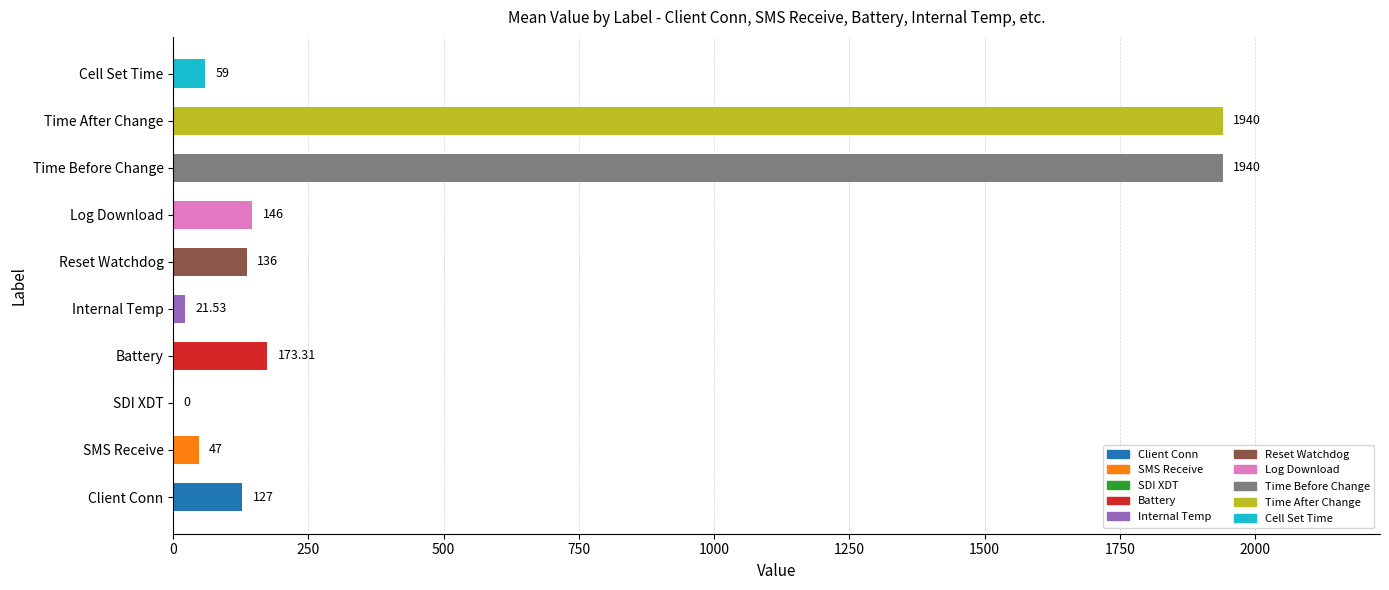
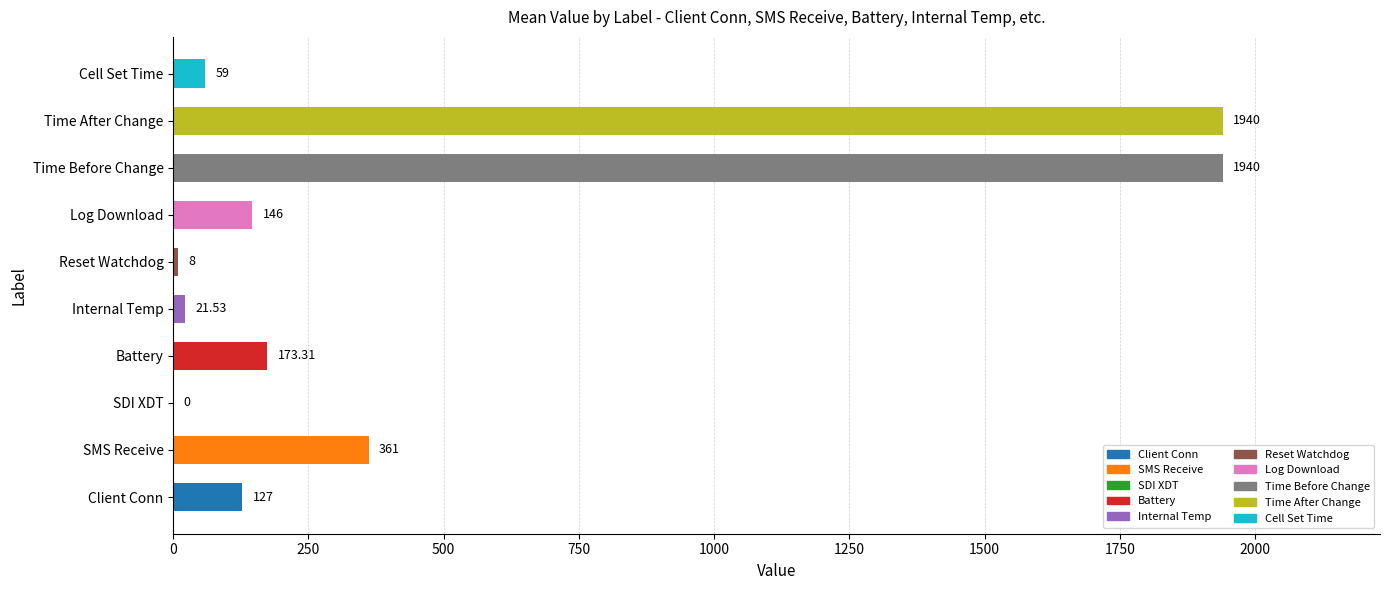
Reset Watchdog: 136 -> 8
SMS Receive: 47 -> 361
